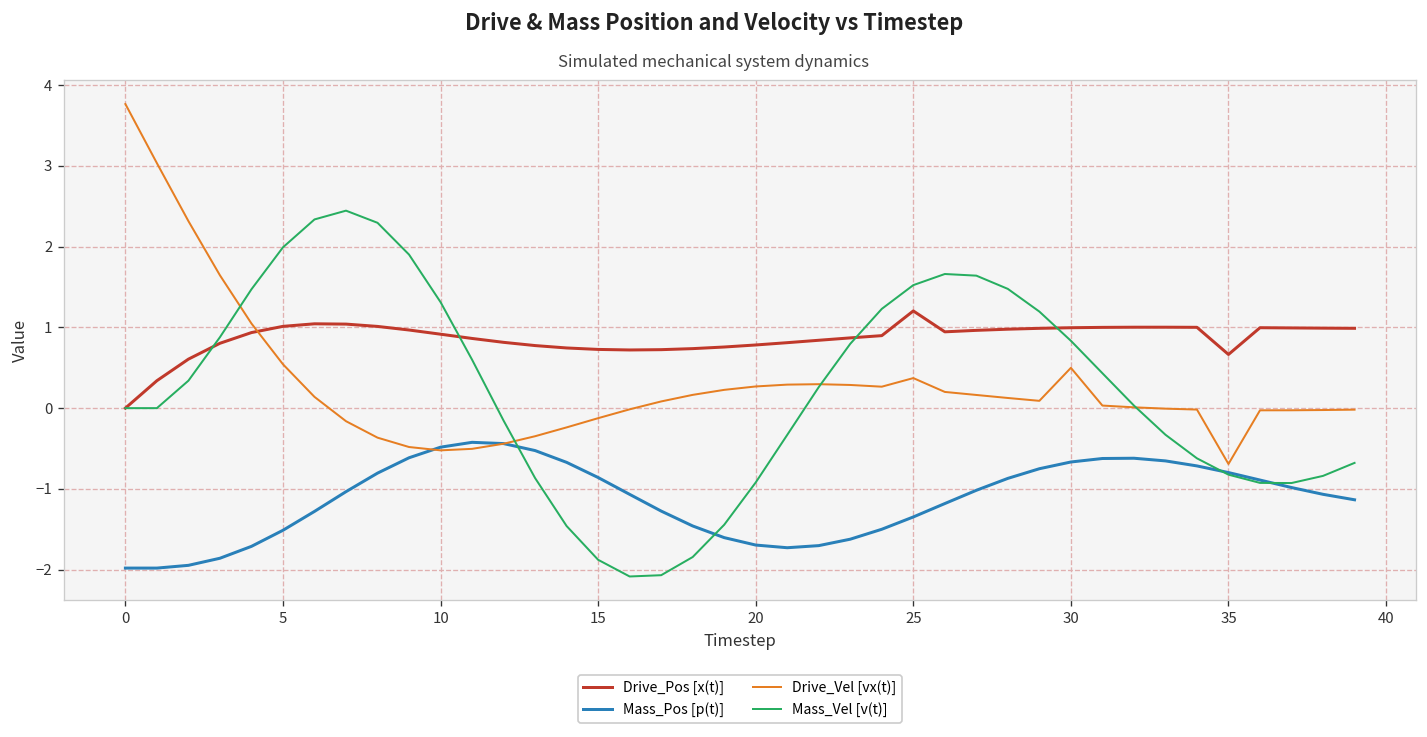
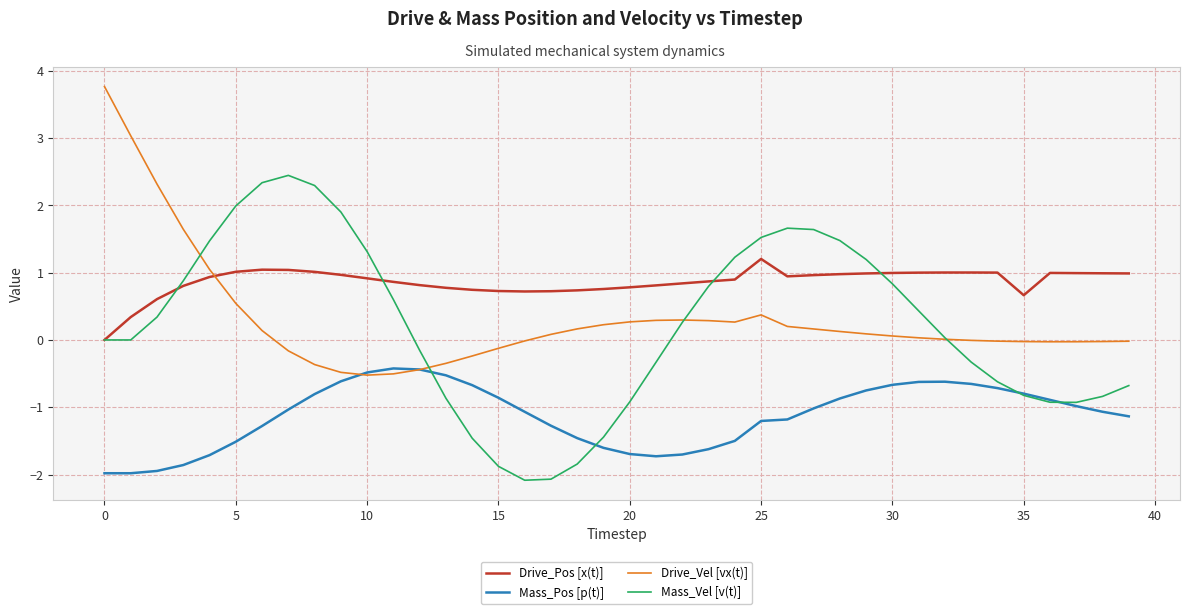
Mass_Pos [p(t)], 25: -1.3 -> -1.2
Drive_Vel [vx(t)], 30: 0.5 -> 0.1
Drive_Vel [vx(t)], 35: -0.7 -> 0.0
